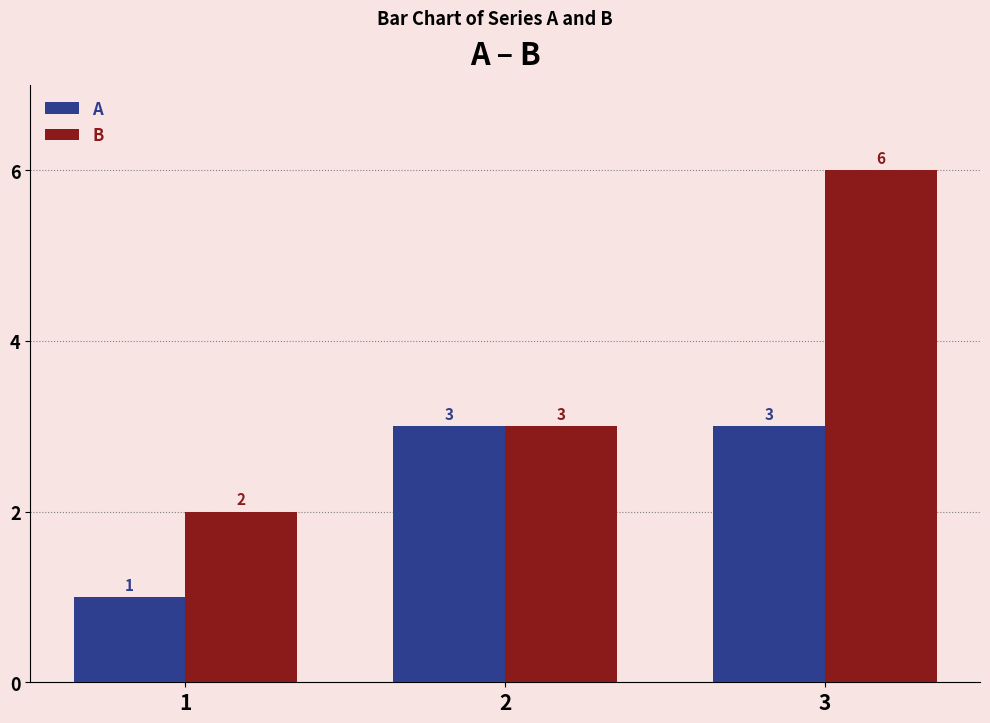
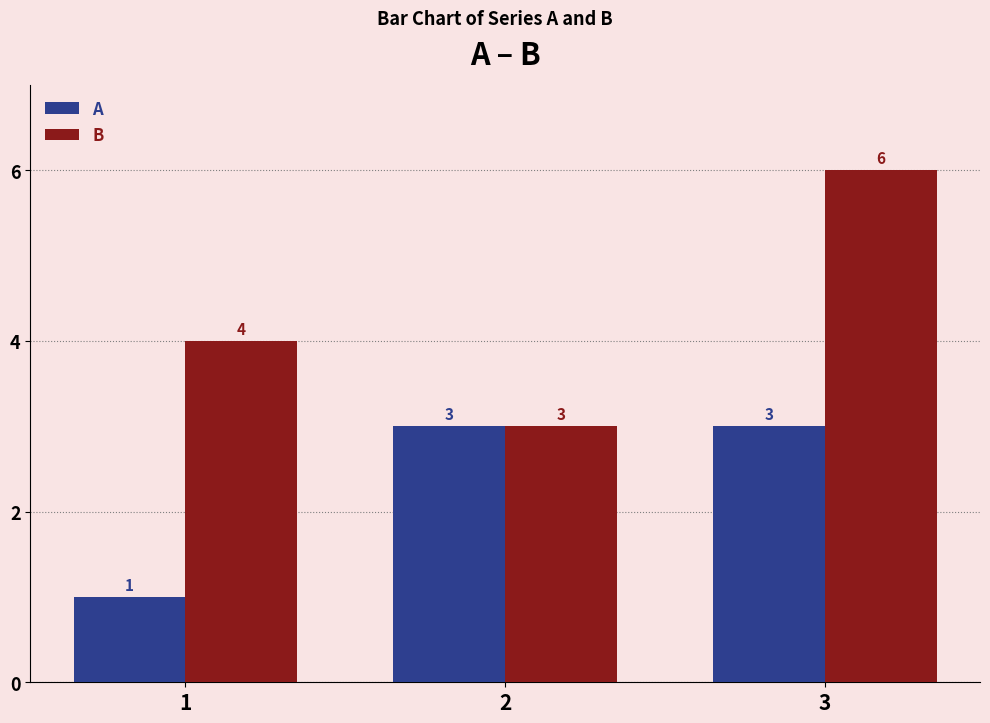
B, 1: 2 -> 4
